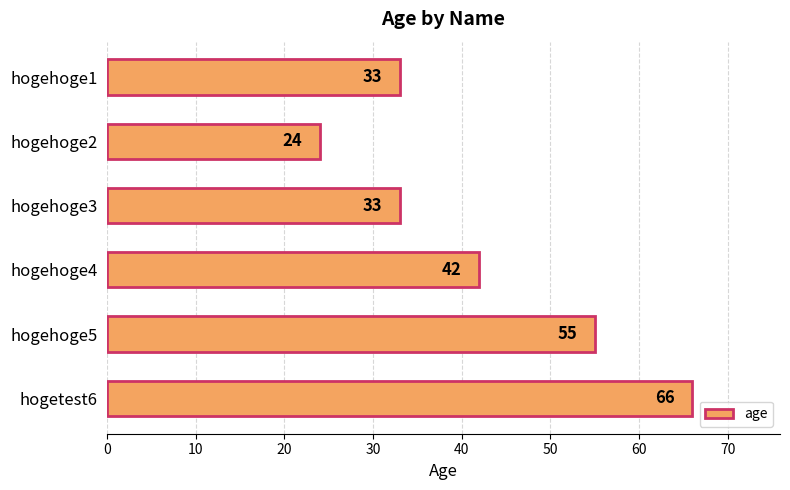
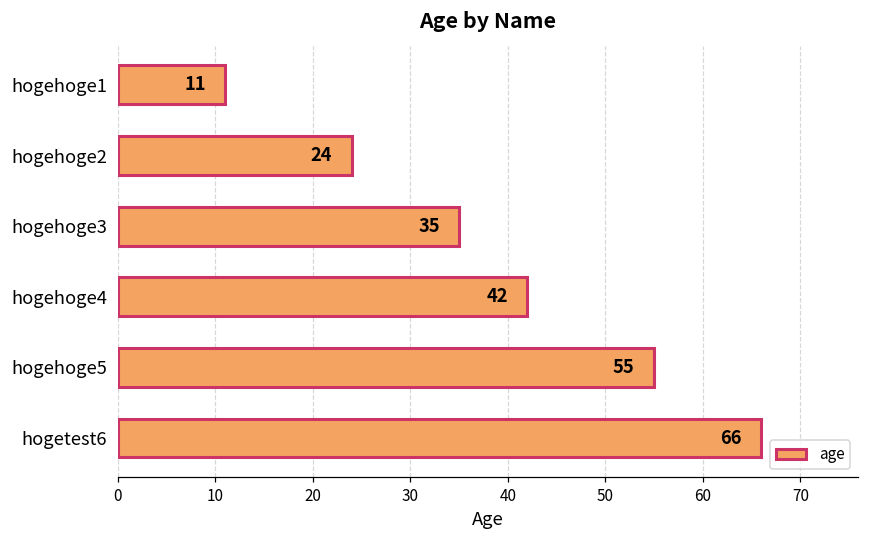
hogehoge1: 33 -> 11
hogehoge3: 33 -> 35
